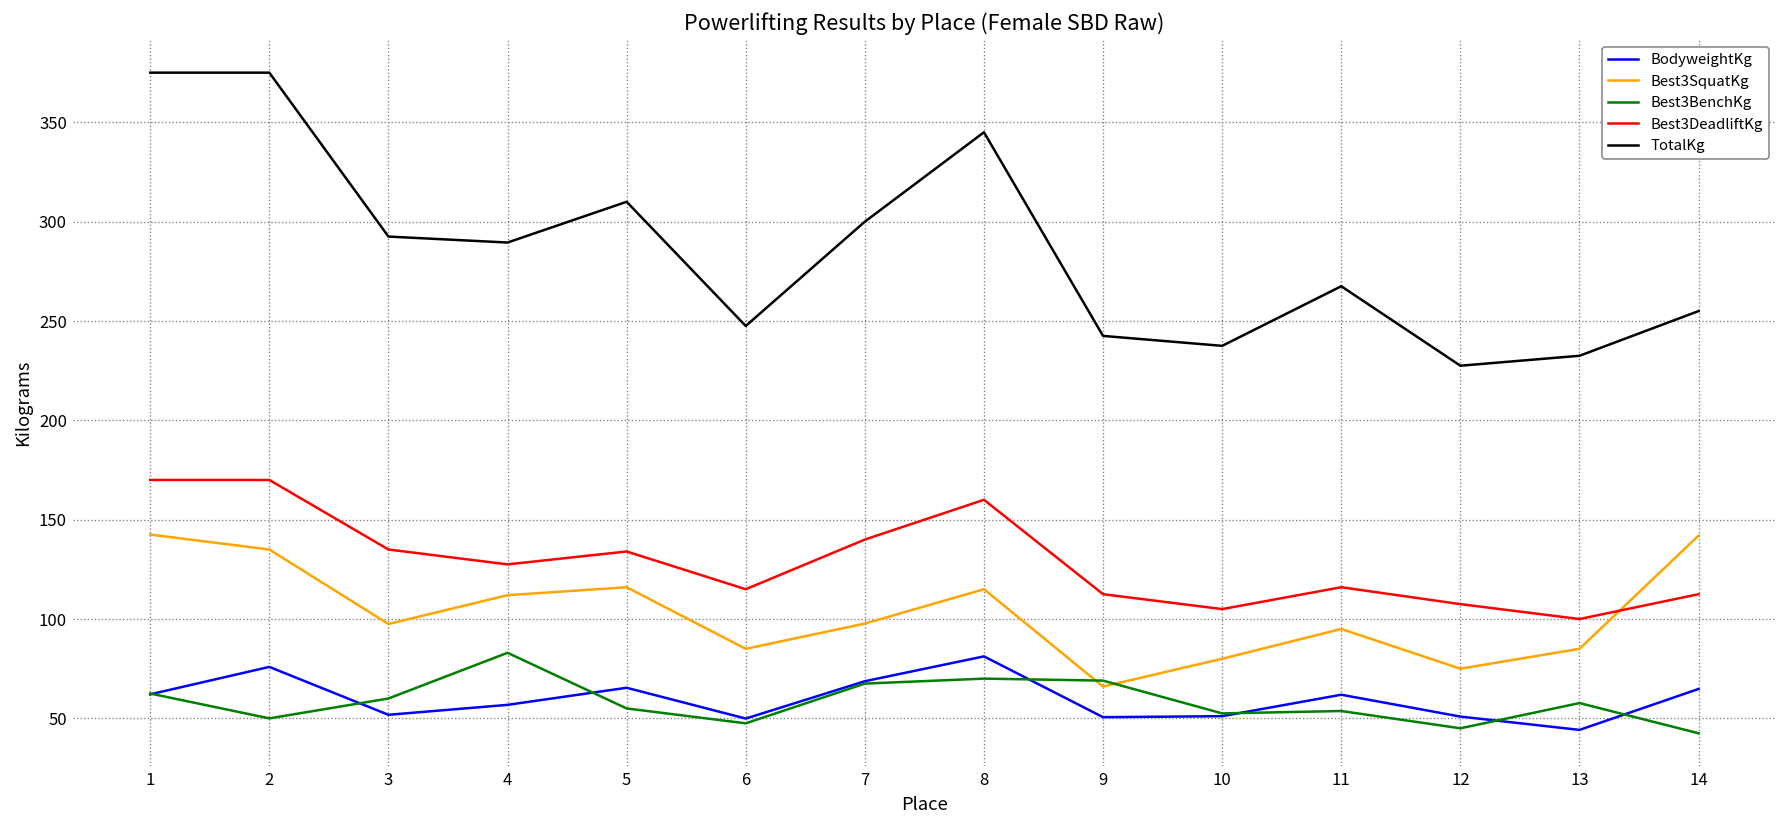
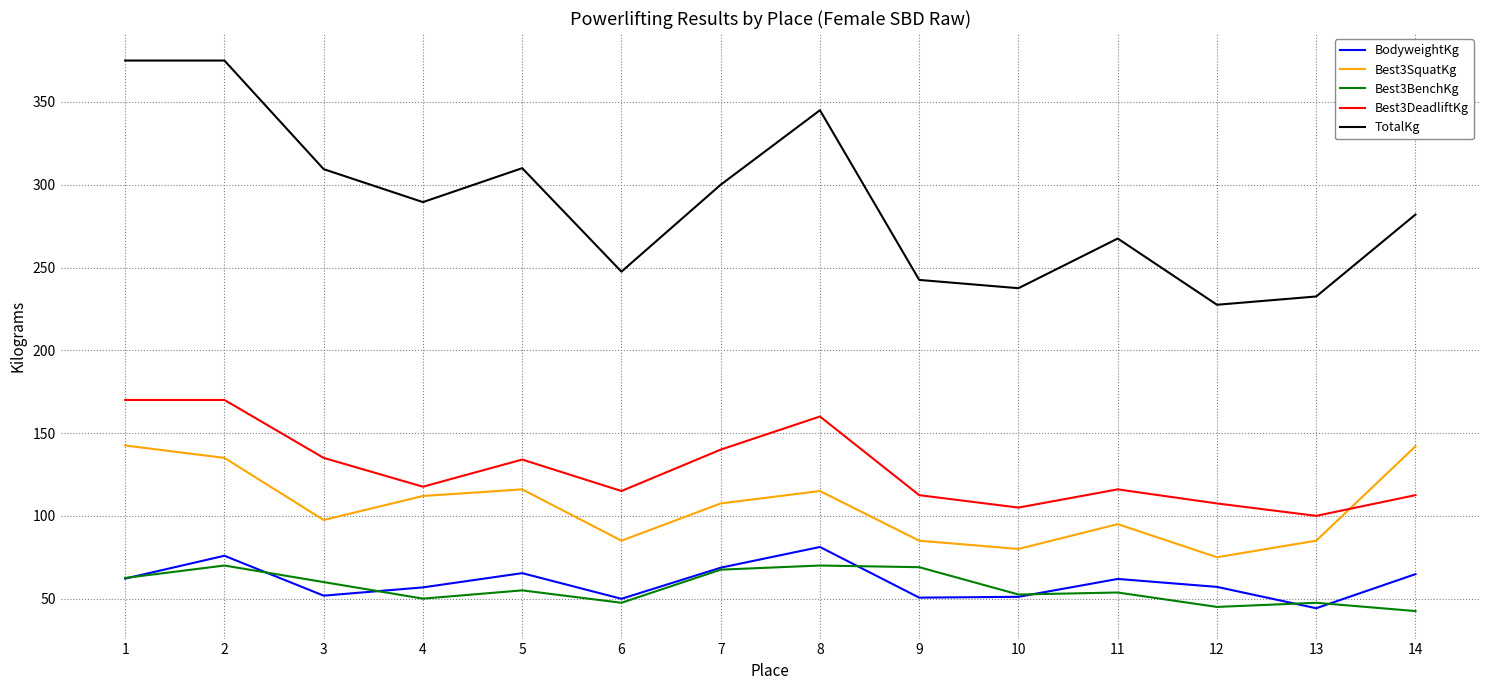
Best3BenchKg, 2: 50 -> 70
TotalKg, 3: 293 -> 309
Best3BenchKg, 4: 83 -> 50
Best3DeadliftKg, 4: 128 -> 118
Best3SquatKg, 7: 98 -> 108
Best3SquatKg, 9: 66 -> 85
BodyweightKg, 12: 51 -> 57
Best3BenchKg, 13: 58 -> 48
TotalKg, 14: 255 -> 282
